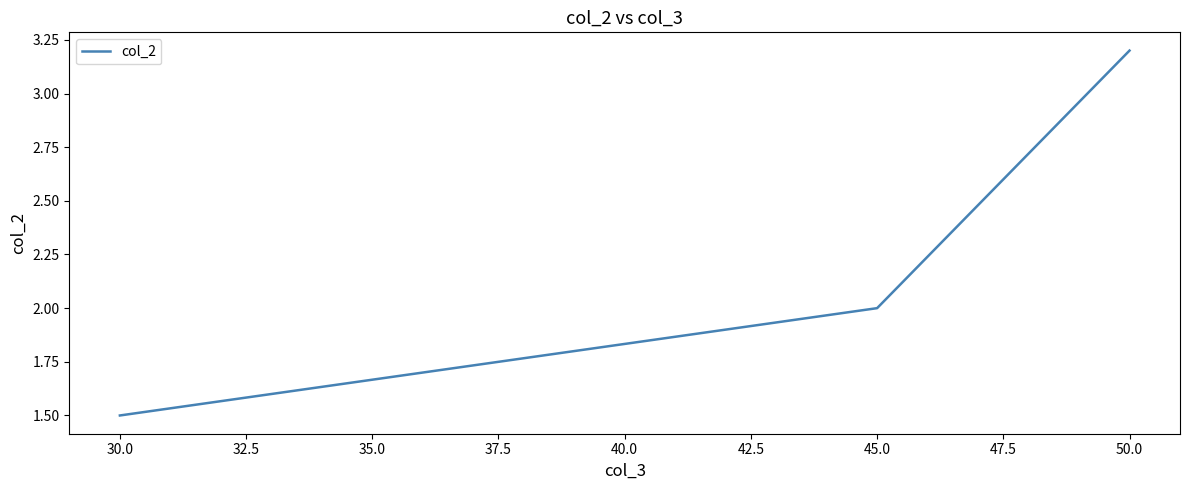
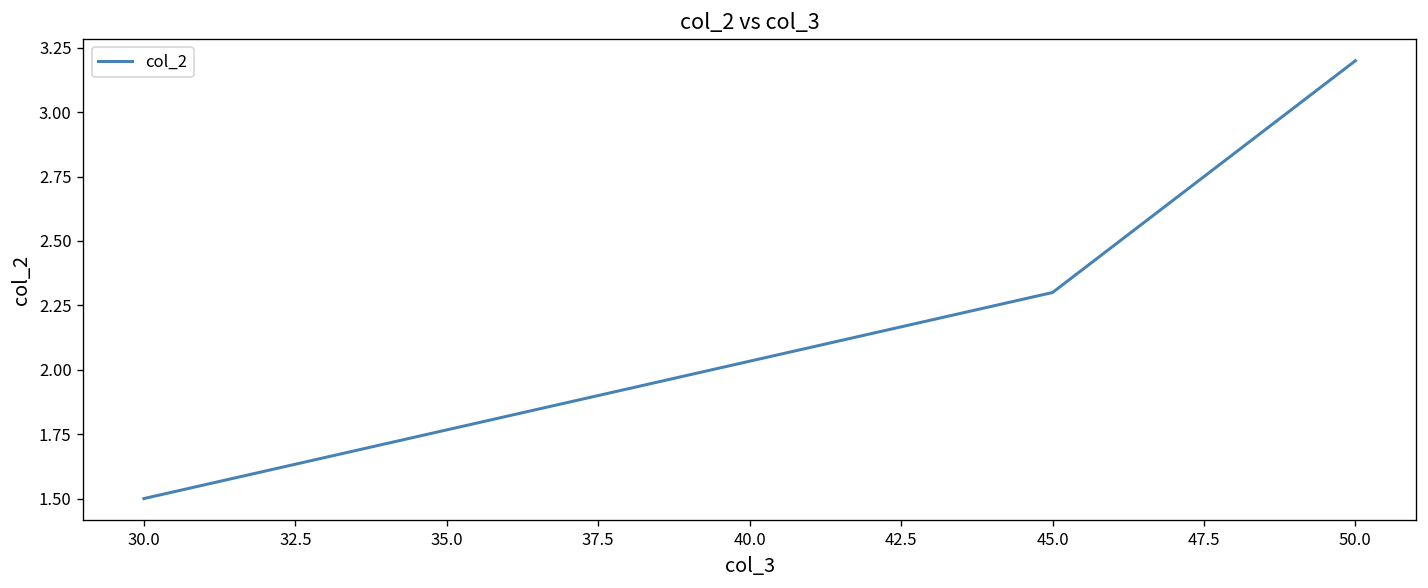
45.0: 2.0 -> 2.3
